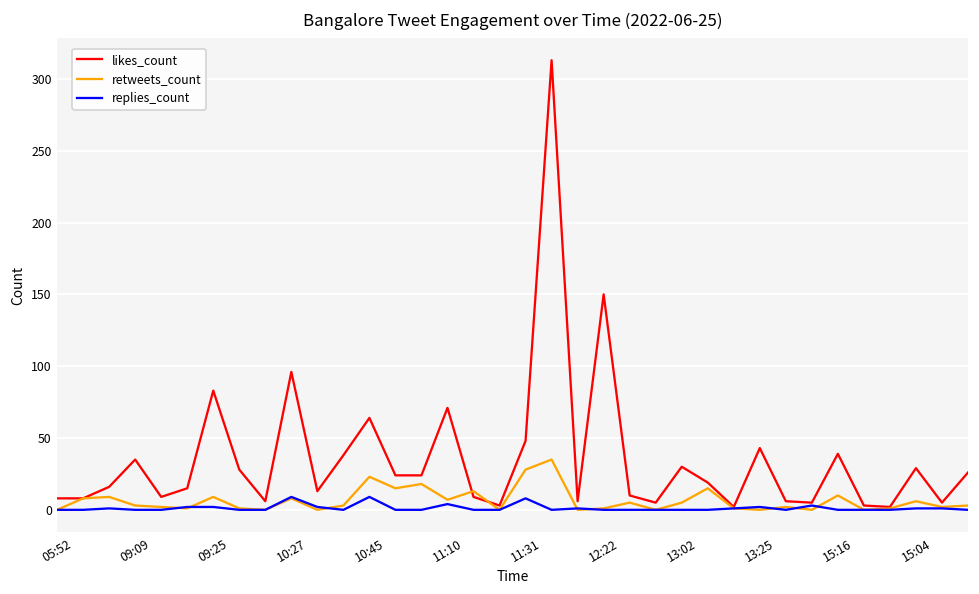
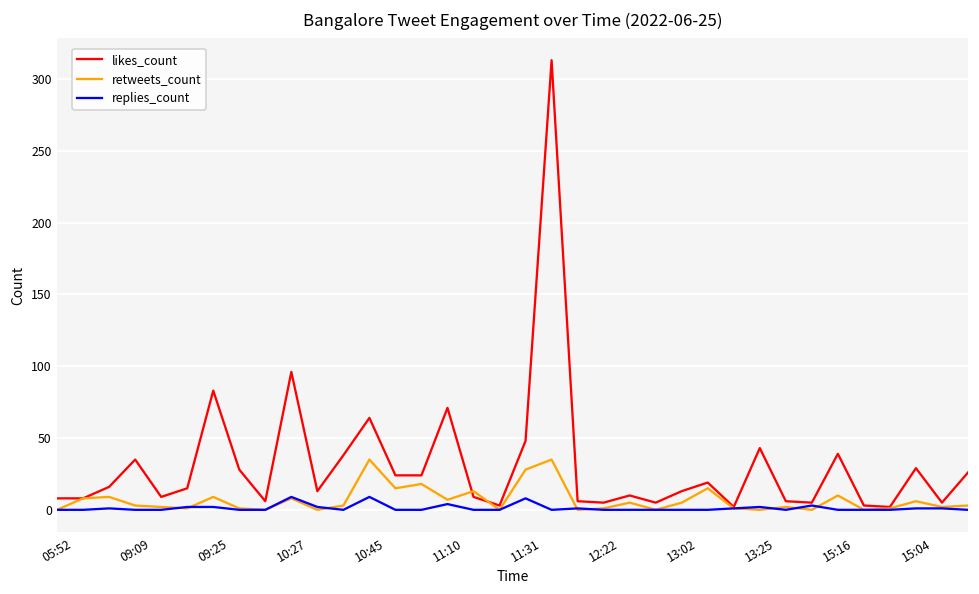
retweets_count, 10:45: 23 -> 35
likes_count, 12:22: 150 -> 5
likes_count, 13:02: 30 -> 13
